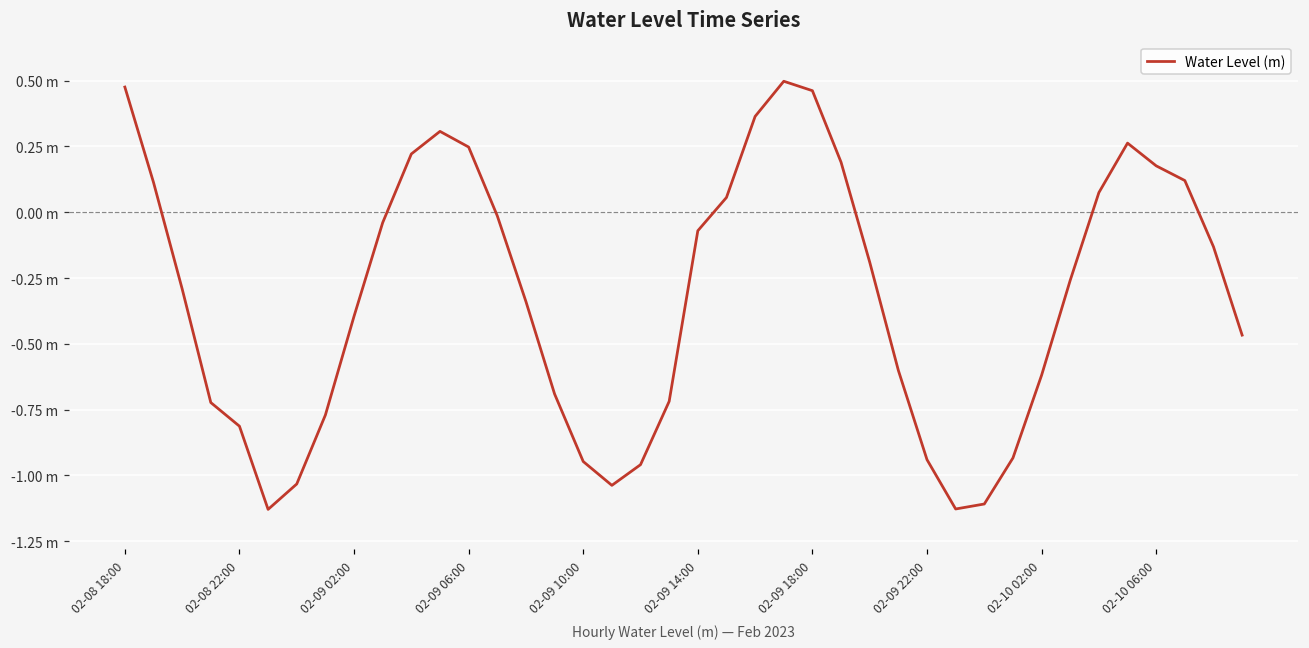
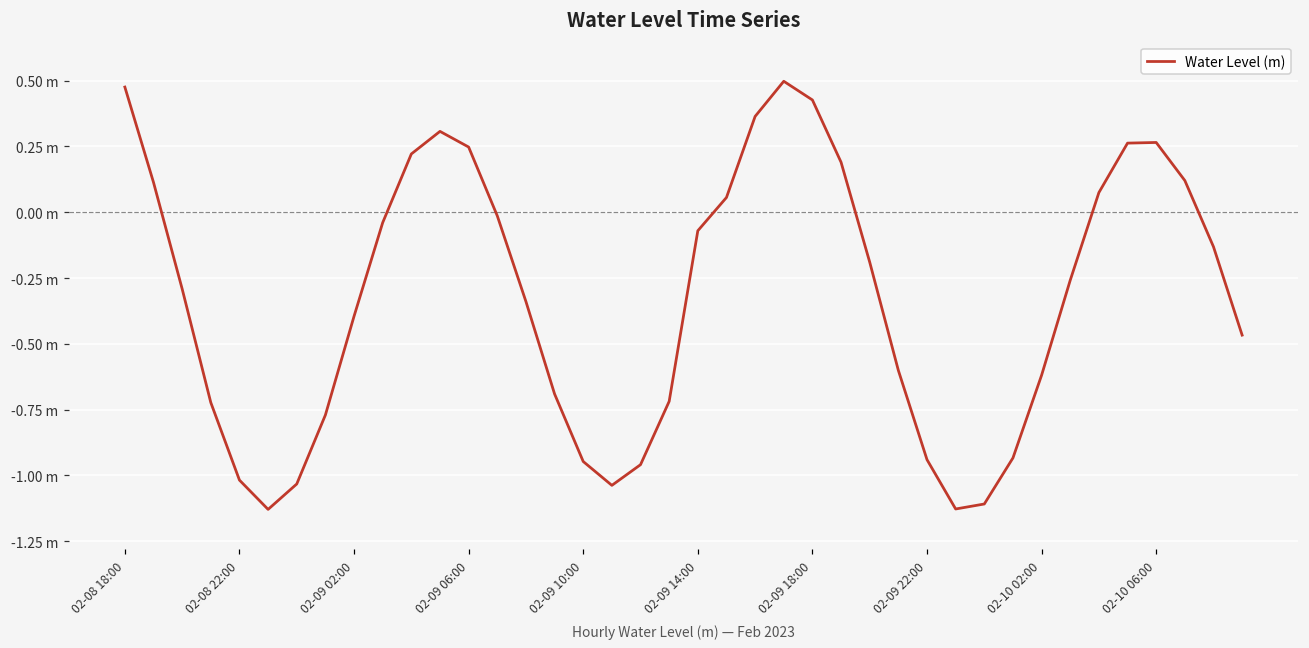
02-08 22:00: -0.81 m -> -1.02 m
02-09 18:00: 0.46 m -> 0.43 m
02-10 06:00: 0.18 m -> 0.27 m
